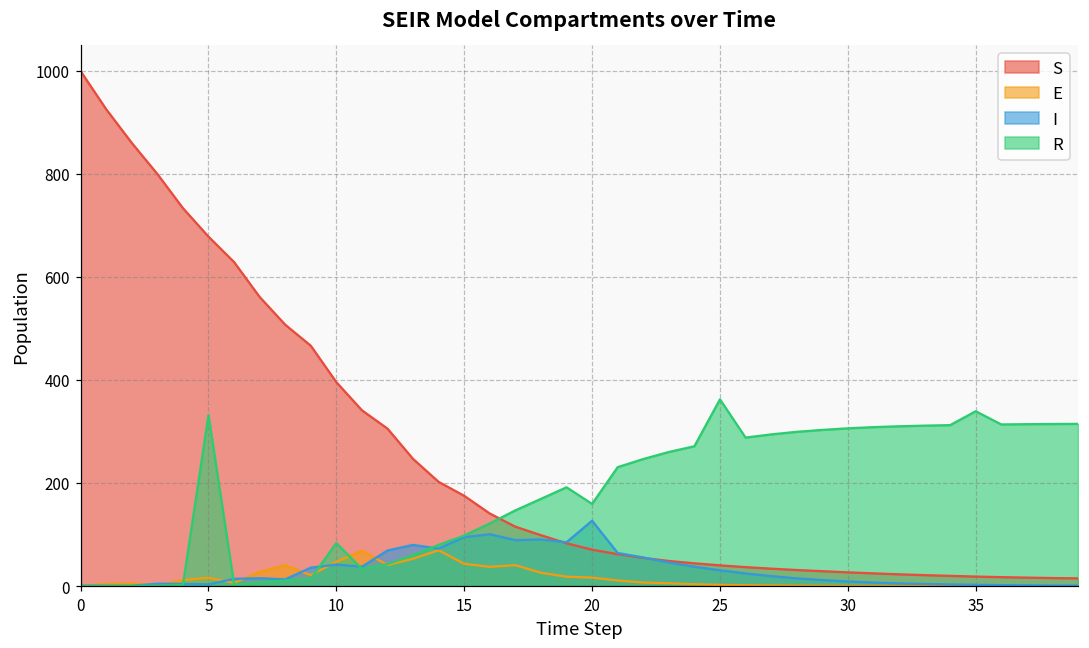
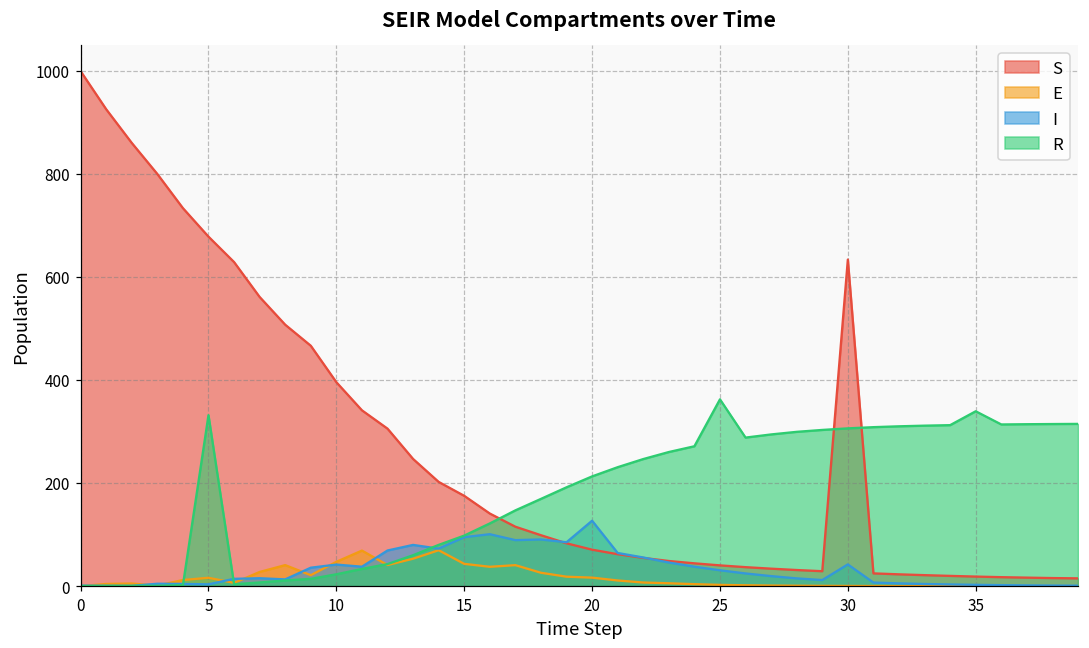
R, 10: 80 -> 20
R, 20: 160 -> 210
S, 30: 30 -> 630
I, 30: 10 -> 40
